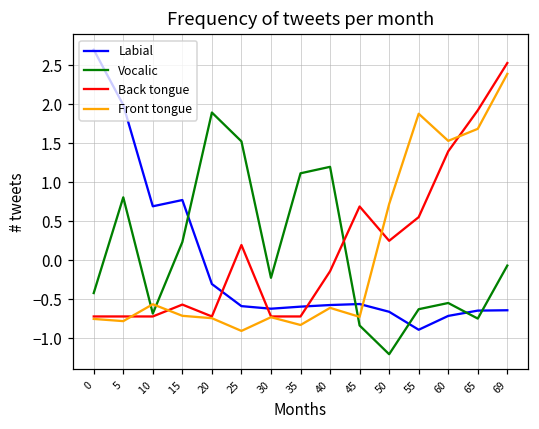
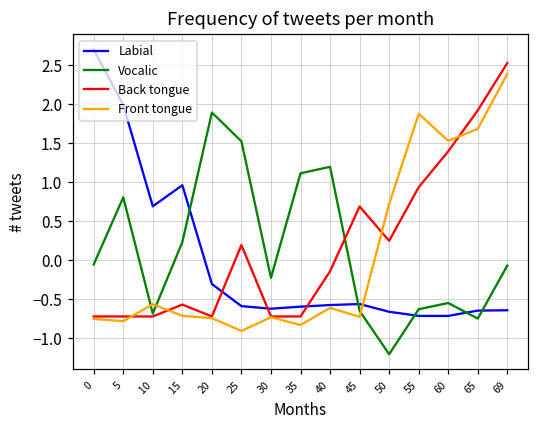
Vocalic, 0: -0.4 -> -0.1
Labial, 15: 0.8 -> 1.0
Vocalic, 45: -0.8 -> -0.6
Labial, 55: -0.9 -> -0.7
Back tongue, 55: 0.6 -> 0.9
